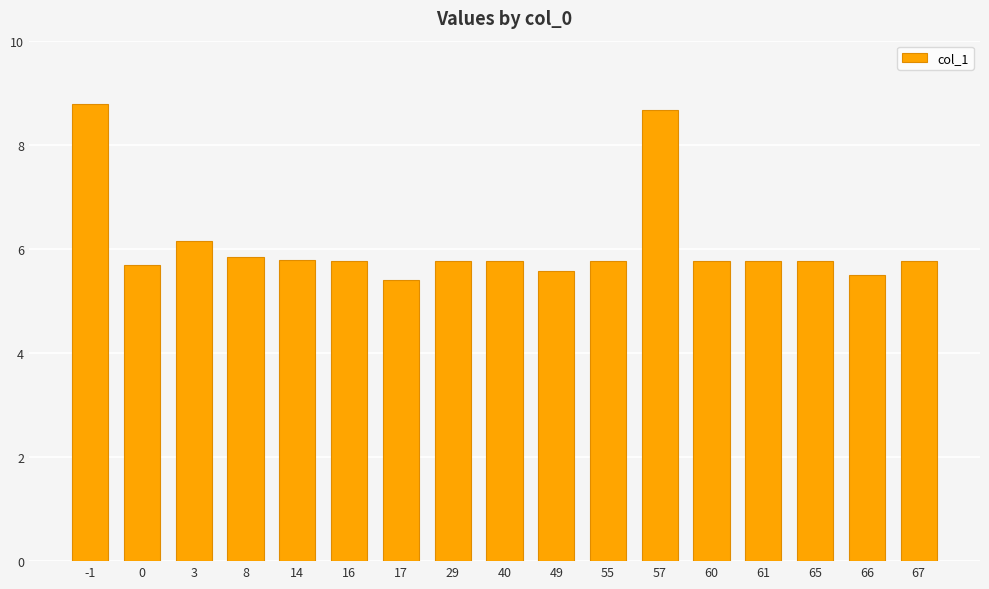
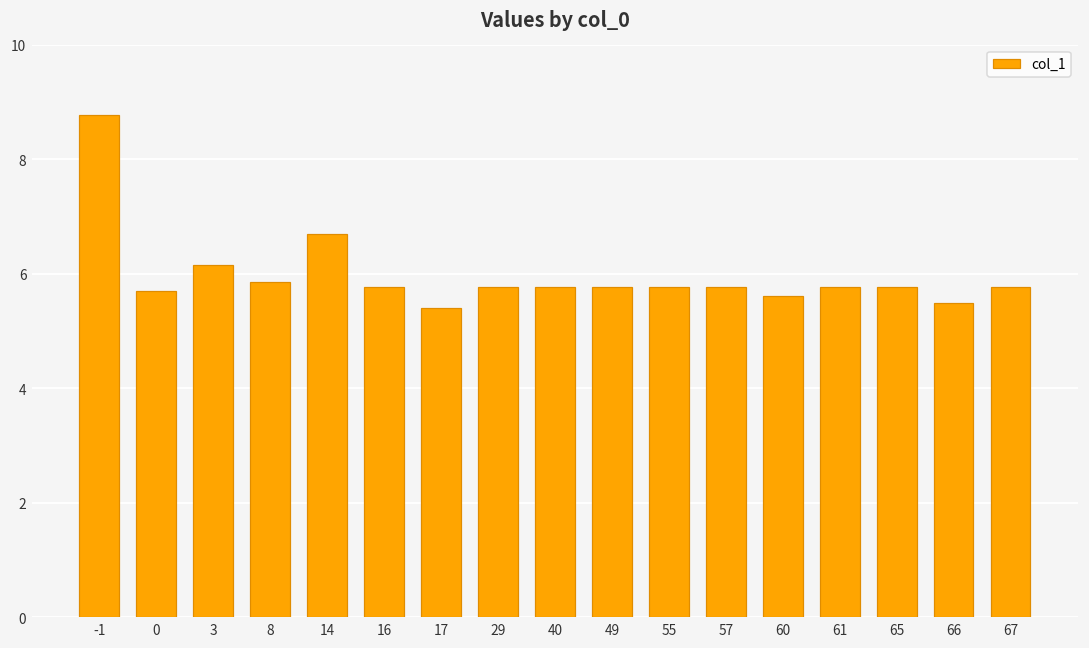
14: 5.8 -> 6.7
49: 5.6 -> 5.8
57: 8.7 -> 5.8
60: 5.8 -> 5.6
